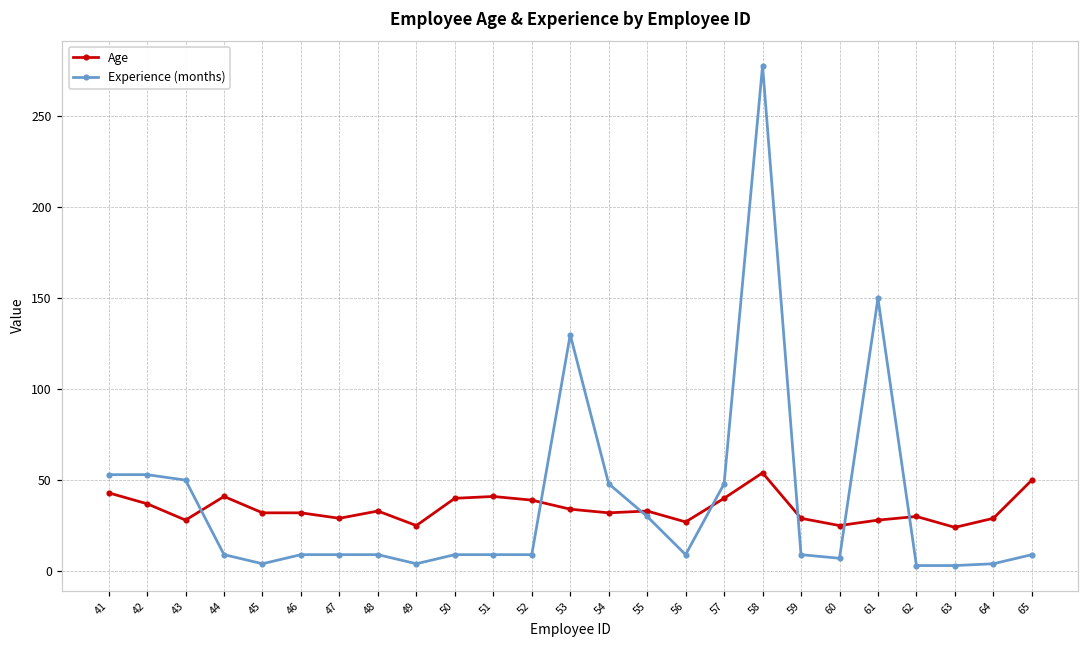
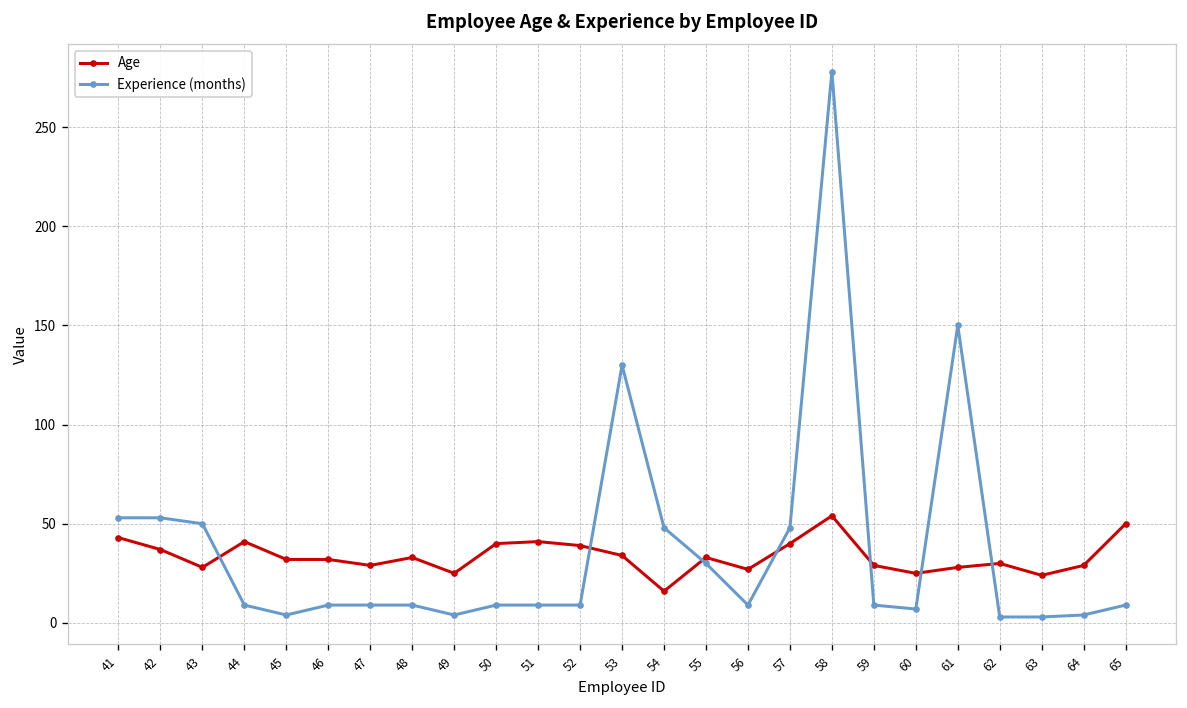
Age, 54: 32 -> 16
